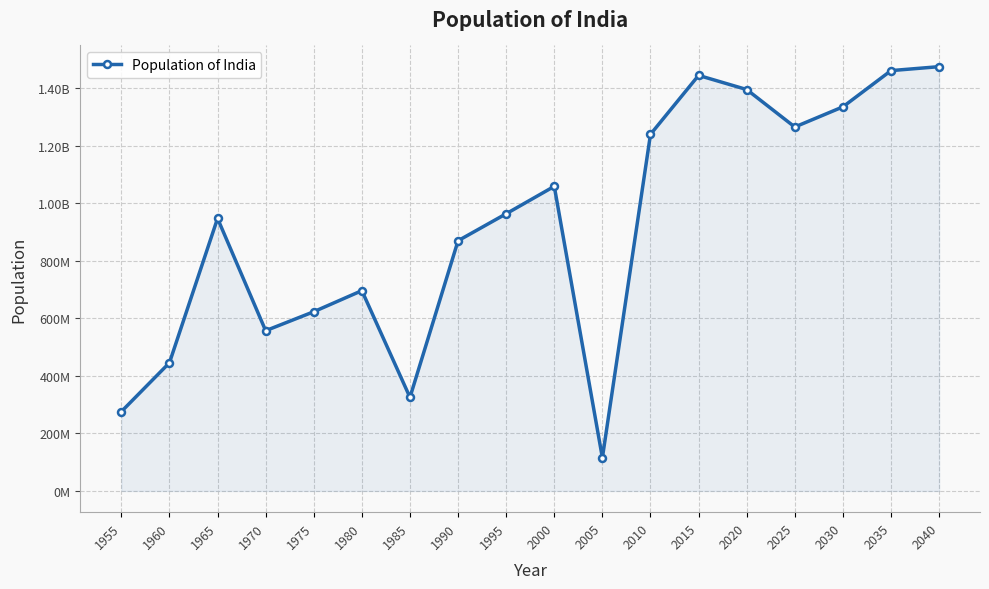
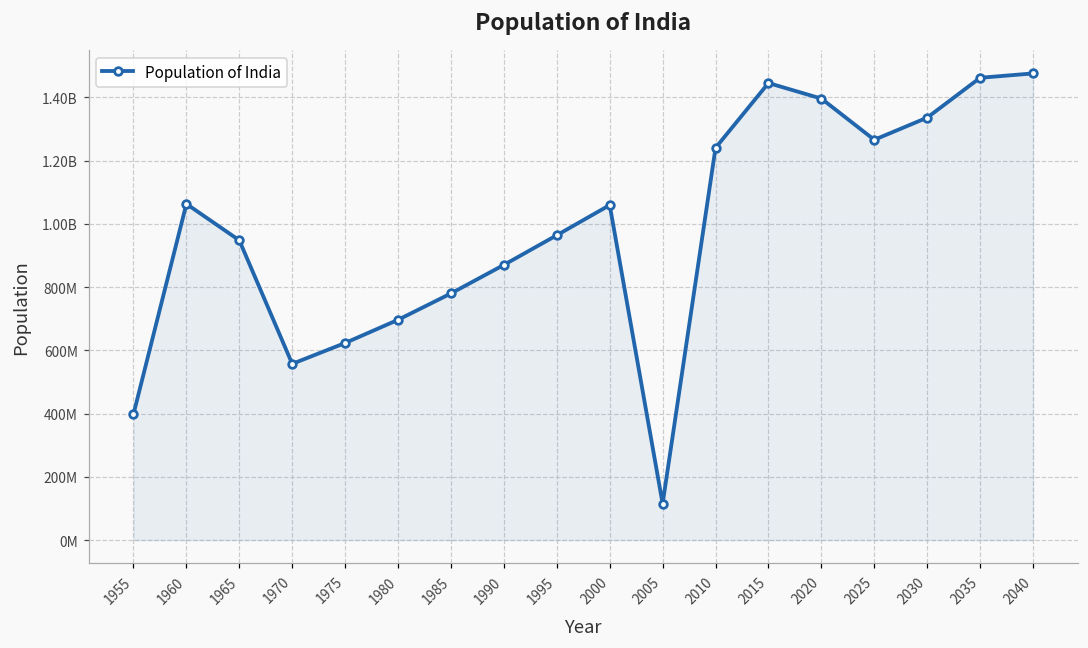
1955: 280000000 -> 400000000
1960: 450000000 -> 1060000000
1985: 330000000 -> 780000000
